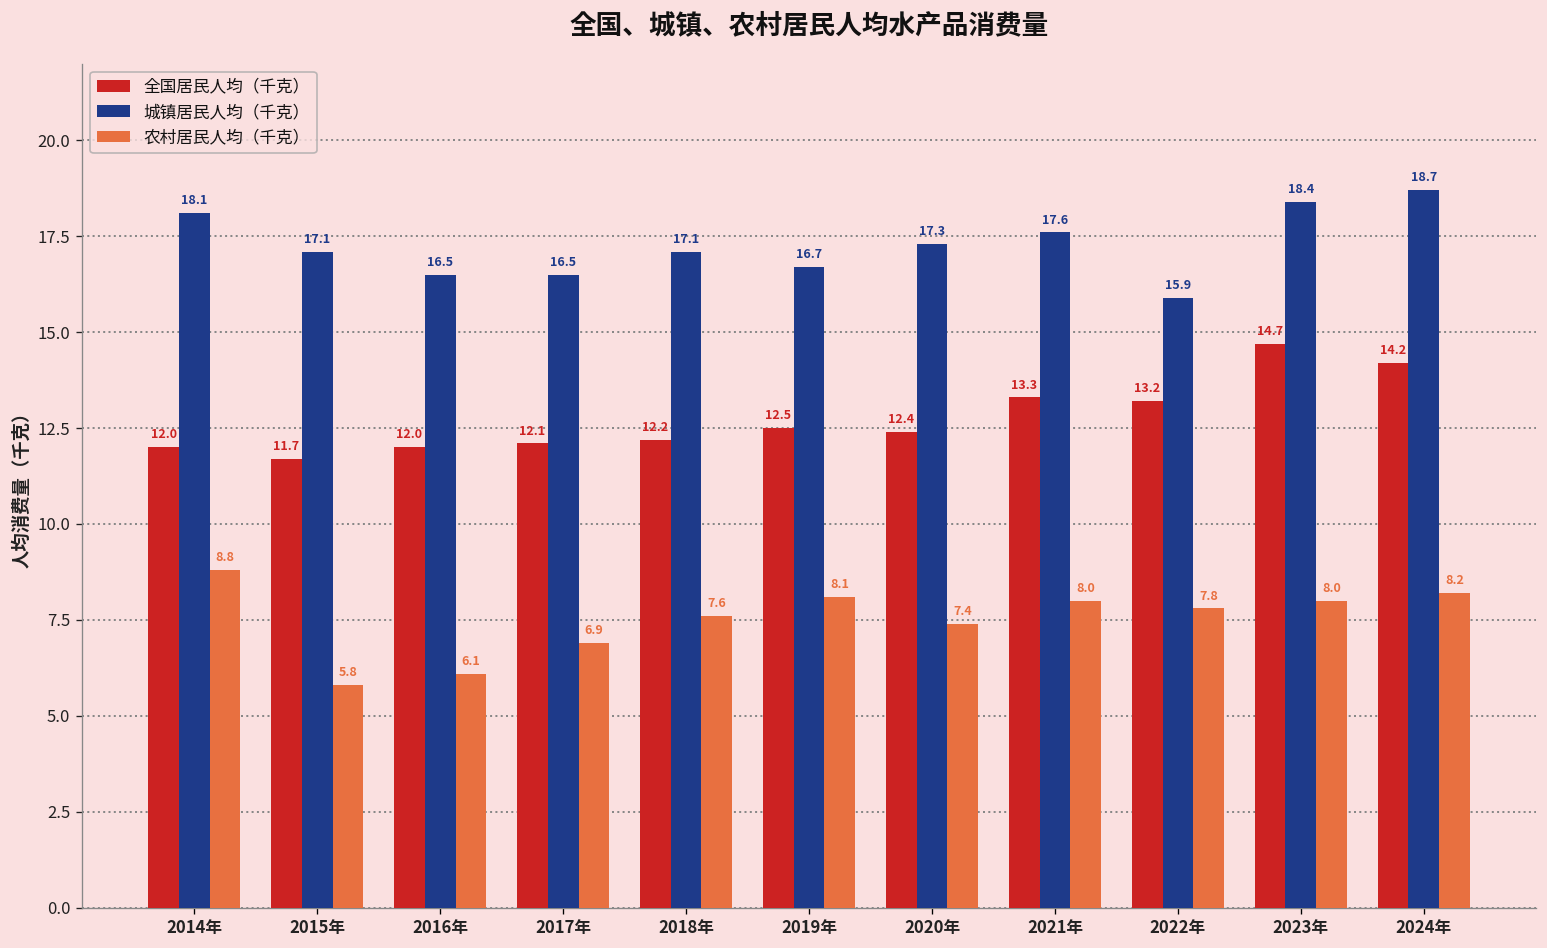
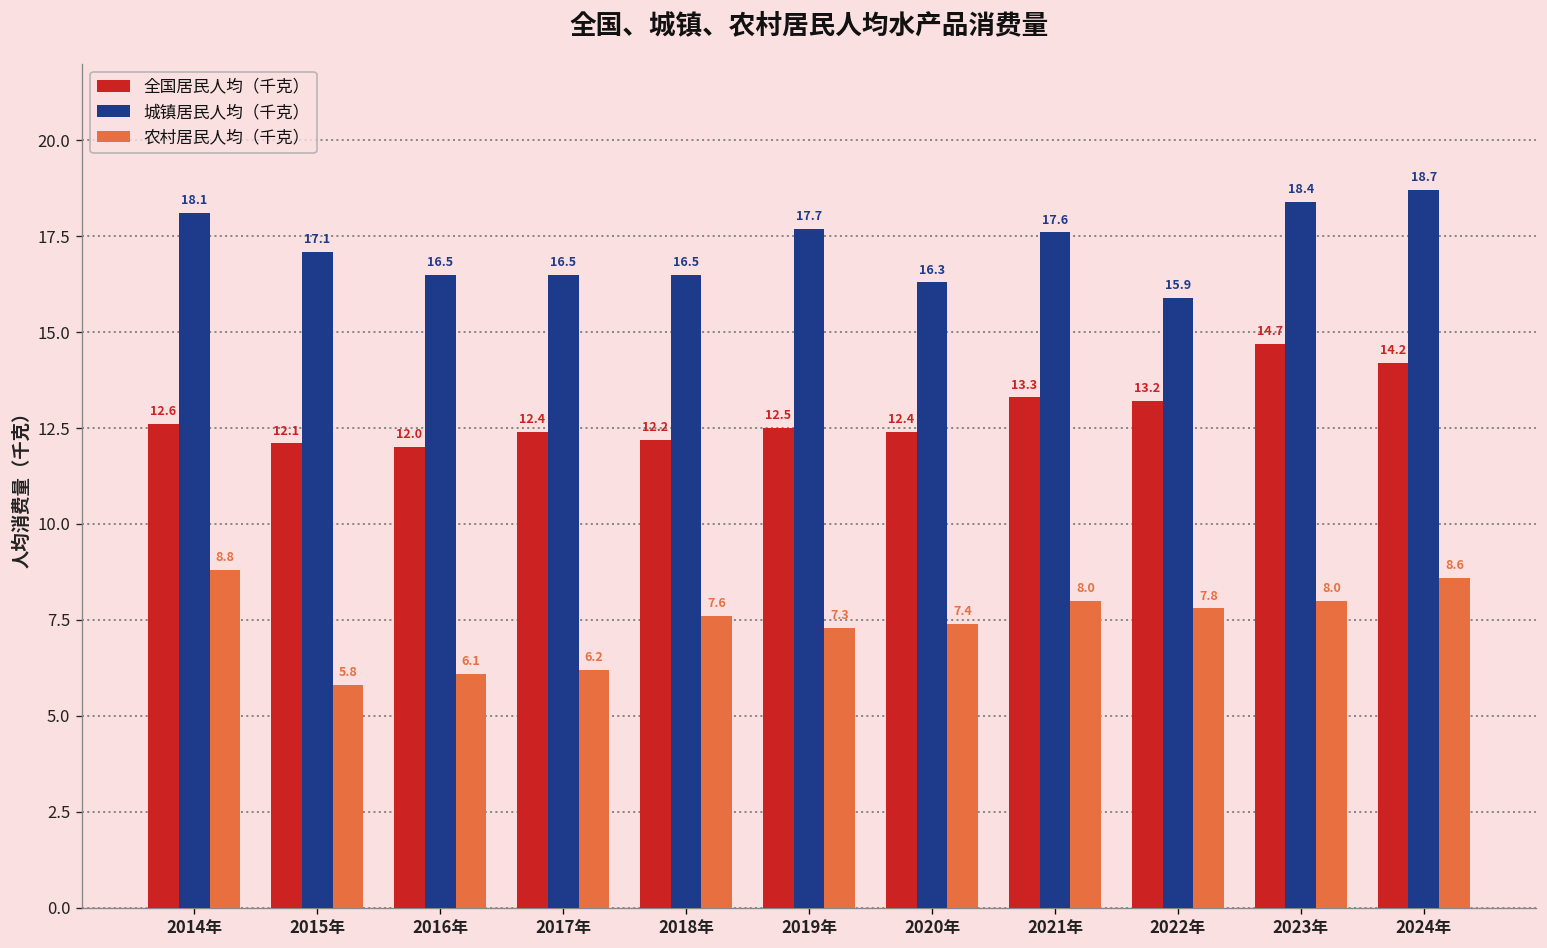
全国居民人均（千克）, 2014年: 12.0 -> 12.6
全国居民人均（千克）, 2015年: 11.7 -> 12.1
全国居民人均（千克）, 2017年: 12.1 -> 12.4
农村居民人均（千克）, 2017年: 6.9 -> 6.2
城镇居民人均（千克）, 2018年: 17.1 -> 16.5
城镇居民人均（千克）, 2019年: 16.7 -> 17.7
农村居民人均（千克）, 2019年: 8.1 -> 7.3
城镇居民人均（千克）, 2020年: 17.3 -> 16.3
农村居民人均（千克）, 2024年: 8.2 -> 8.6
